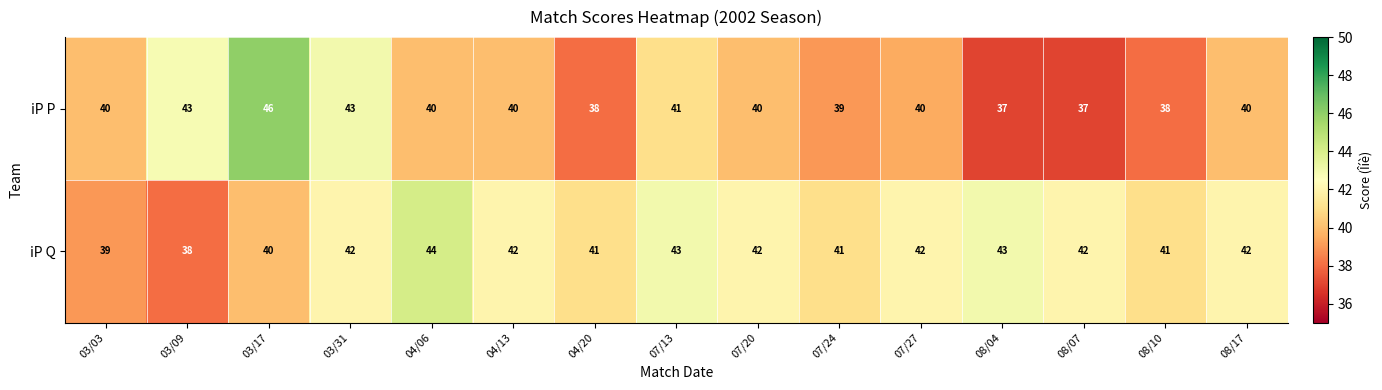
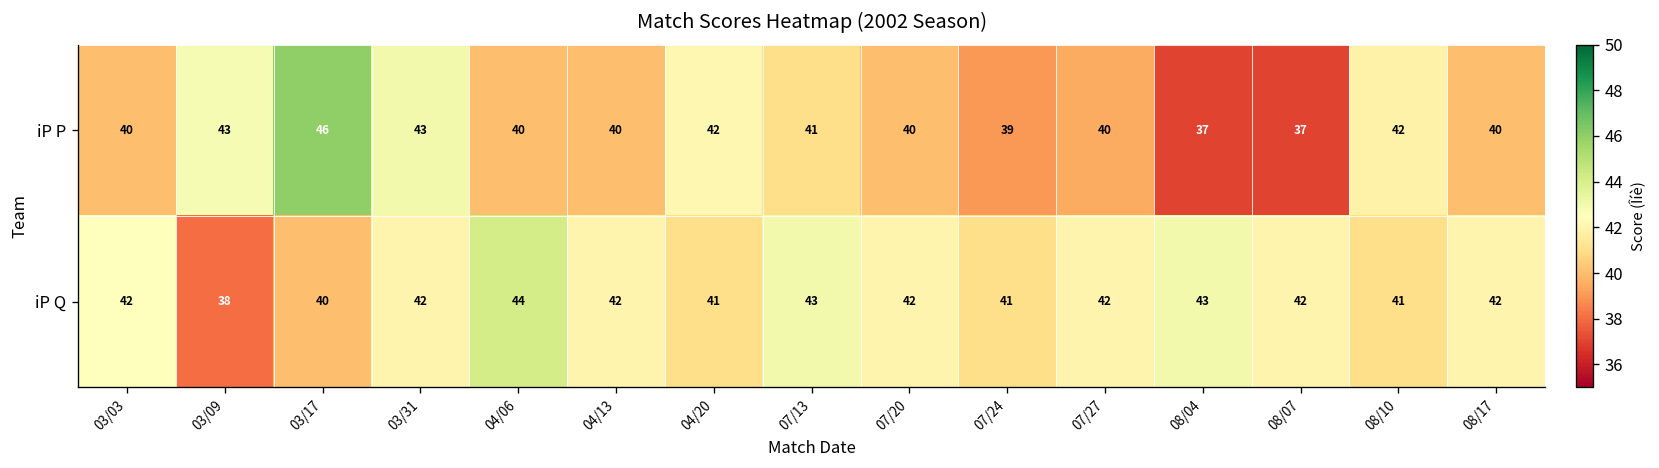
iP P, 04/20: 38 -> 42
iP P, 08/10: 38 -> 42
iP Q, 03/03: 39 -> 42
